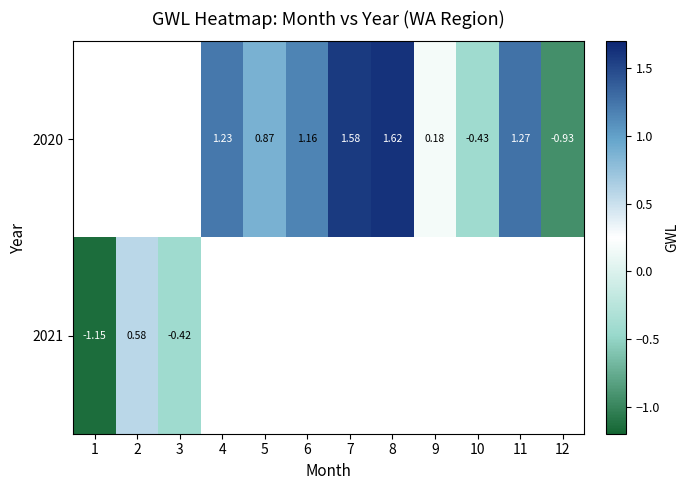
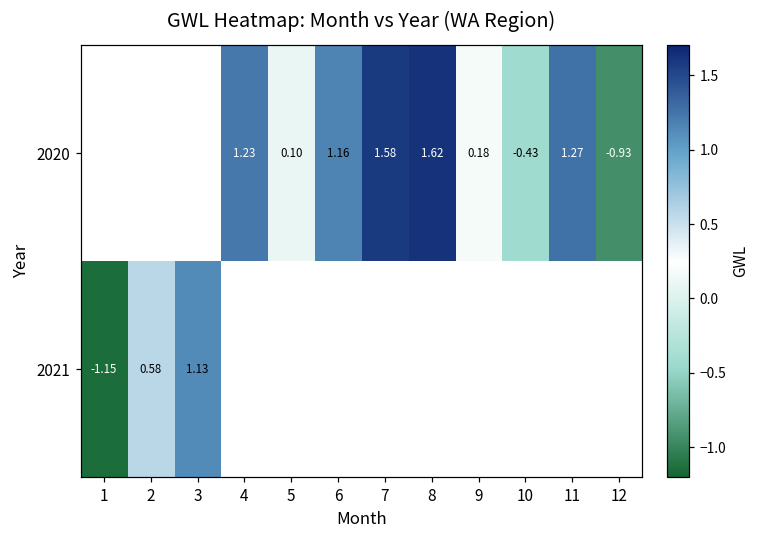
2020, 5: 0.87 -> 0.10
2021, 3: -0.42 -> 1.13
